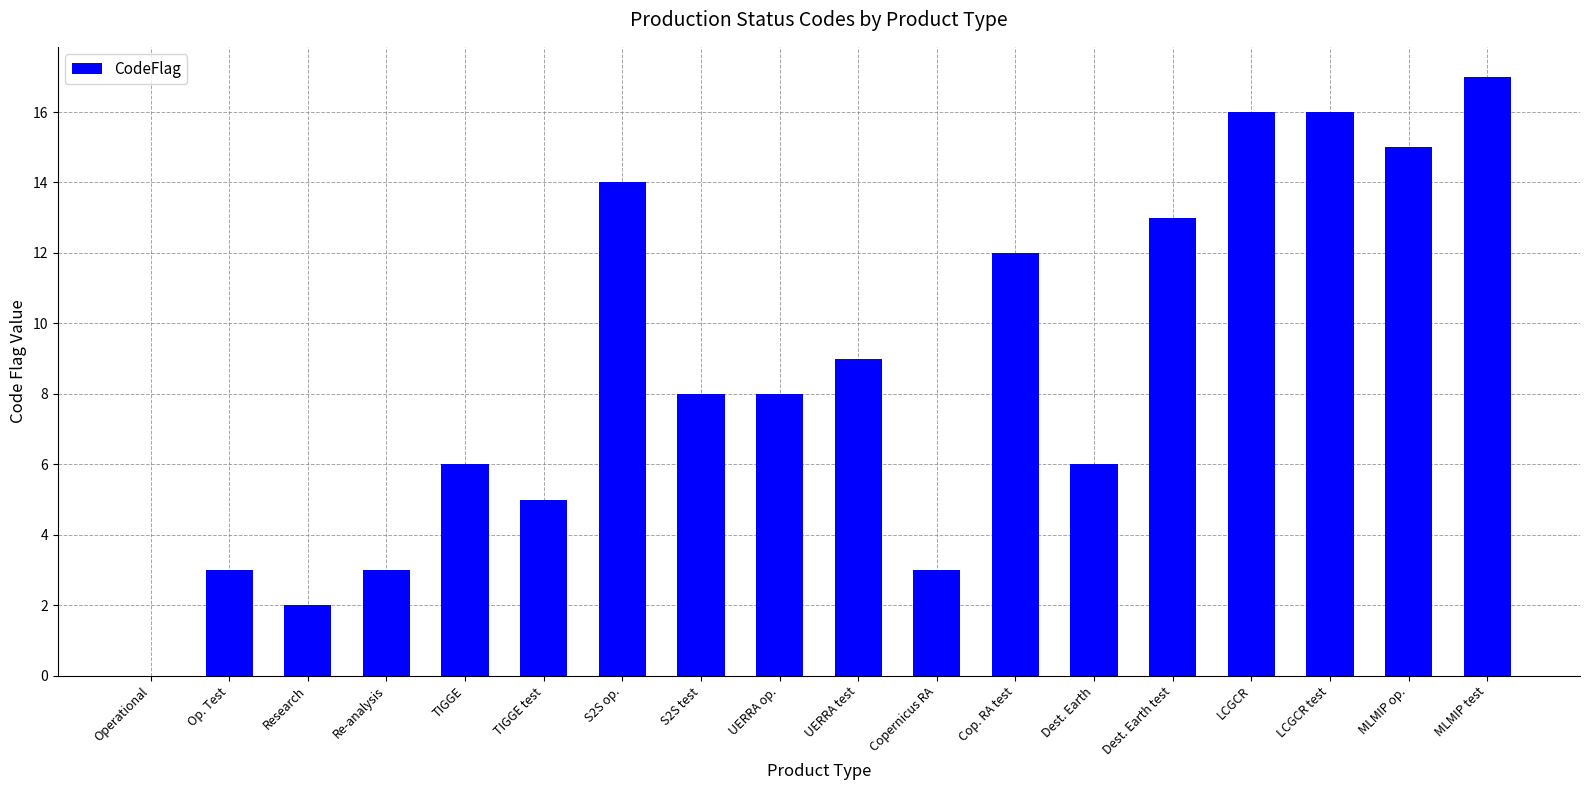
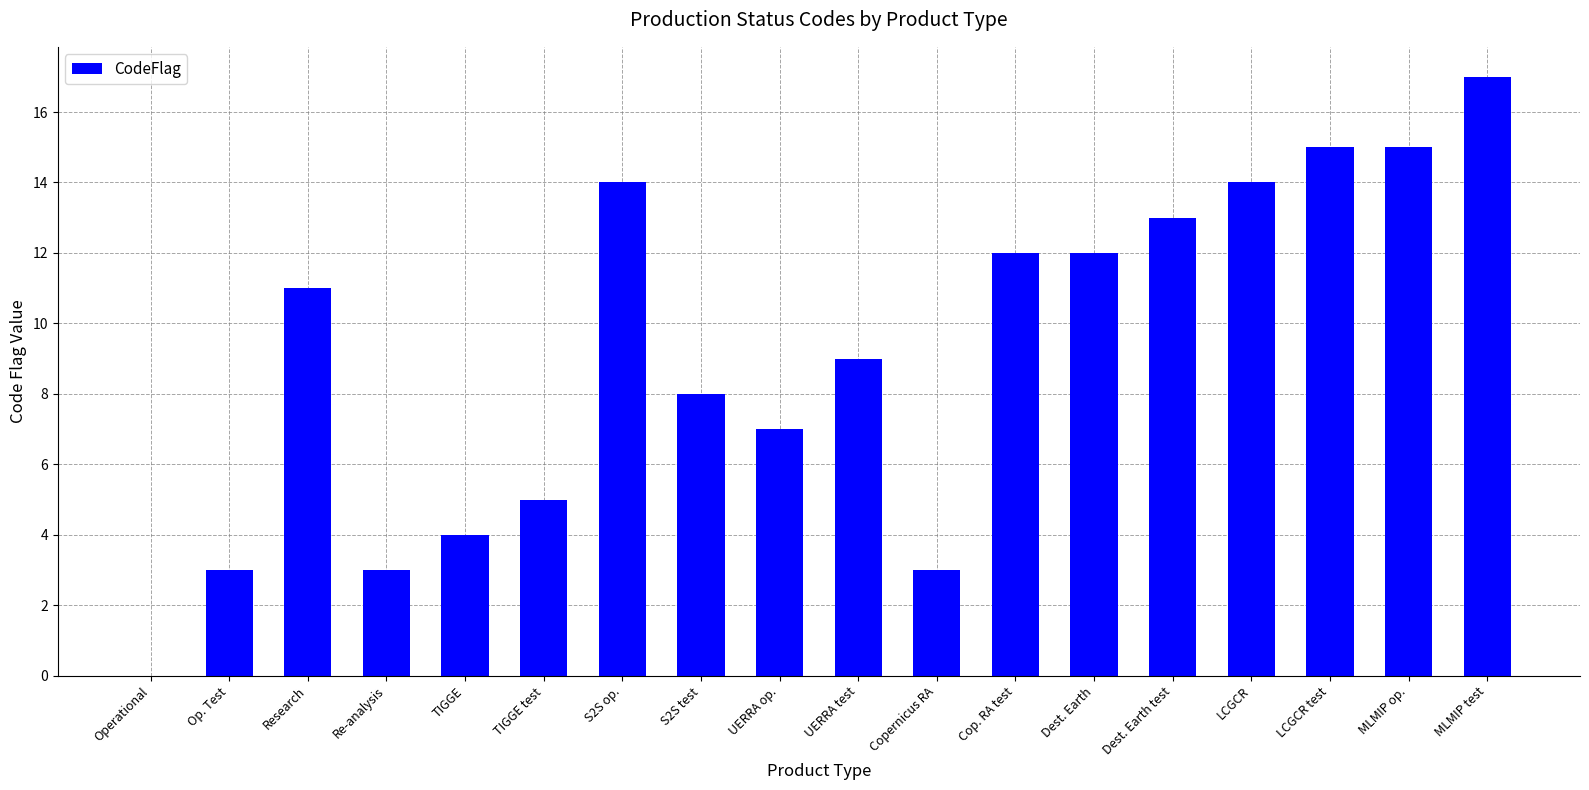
Research: 2 -> 11
TIGGE: 6 -> 4
UERRA op.: 8 -> 7
Dest. Earth: 6 -> 12
LCGCR: 16 -> 14
LCGCR test: 16 -> 15
